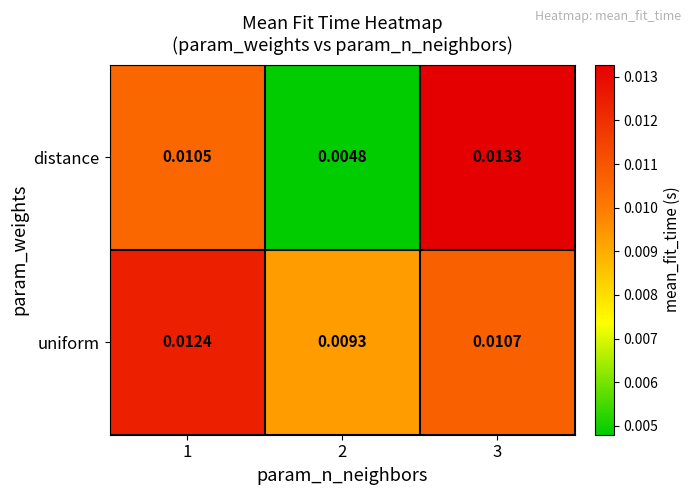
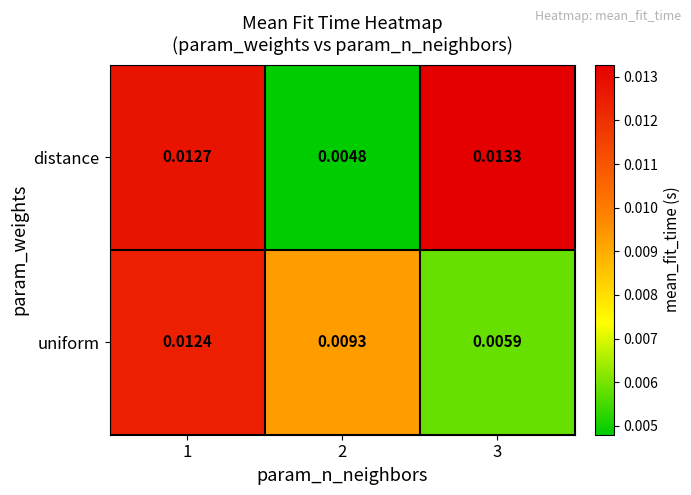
distance, 1: 0.0105 -> 0.0127
uniform, 3: 0.0107 -> 0.0059
